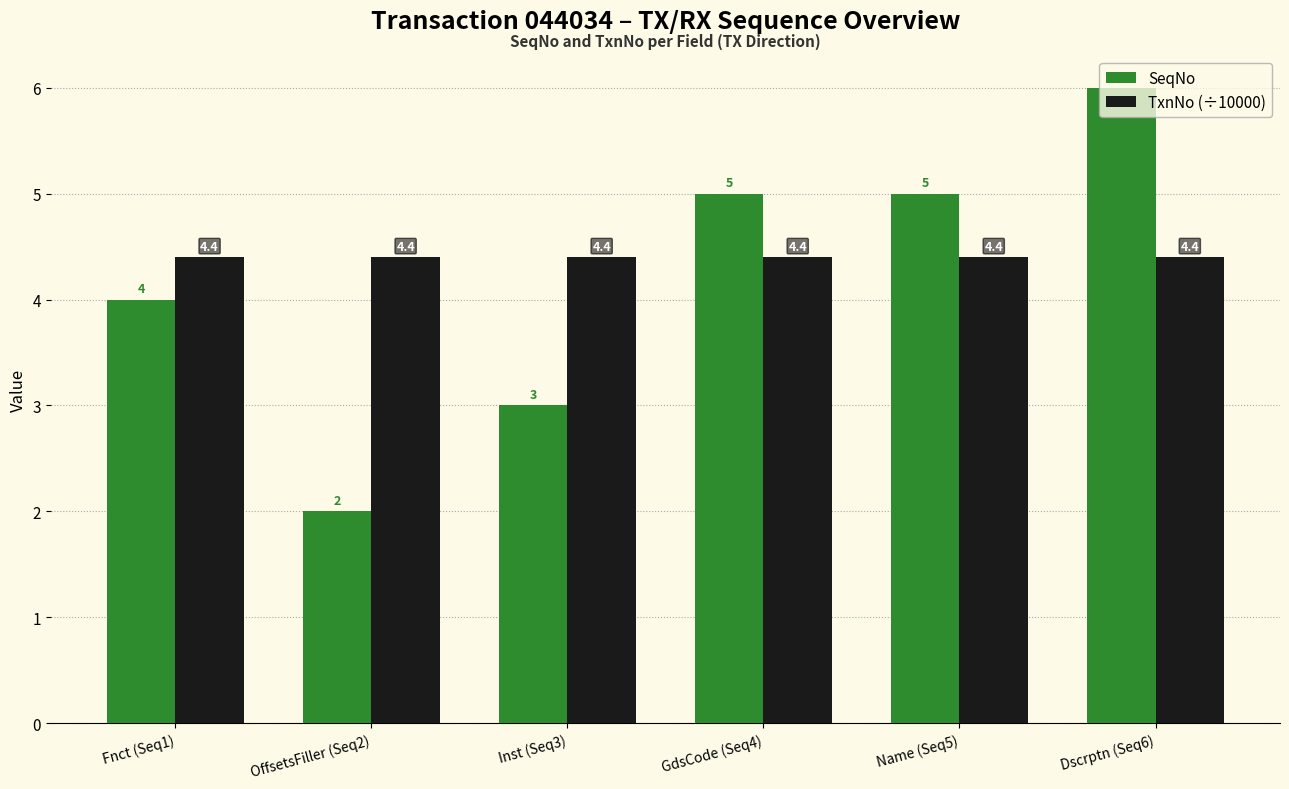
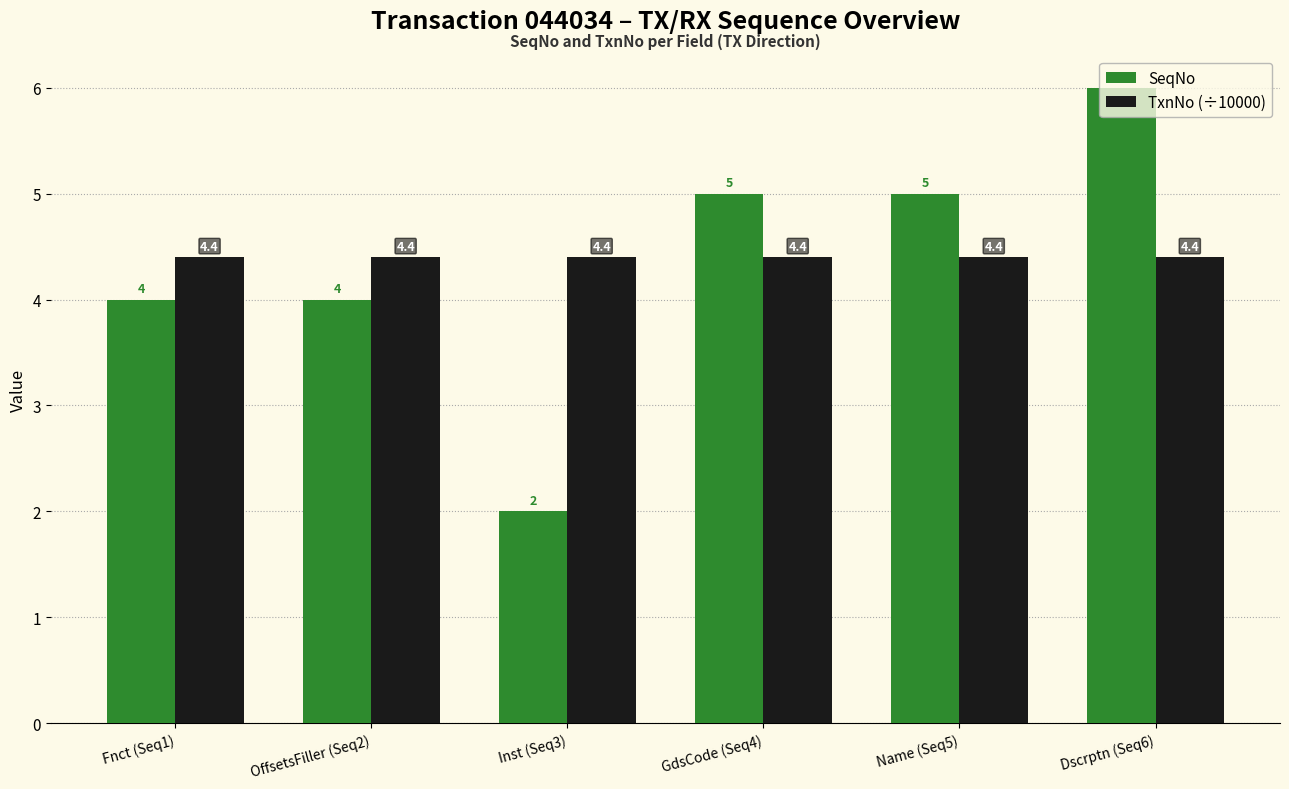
SeqNo, OffsetsFiller (Seq2): 2 -> 4
SeqNo, Inst (Seq3): 3 -> 2
